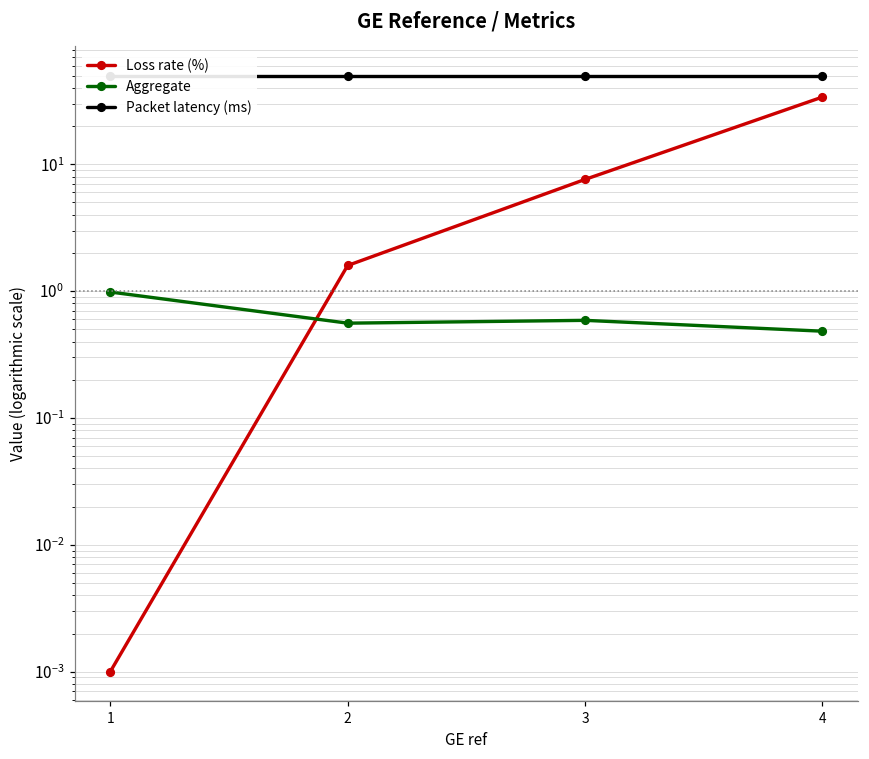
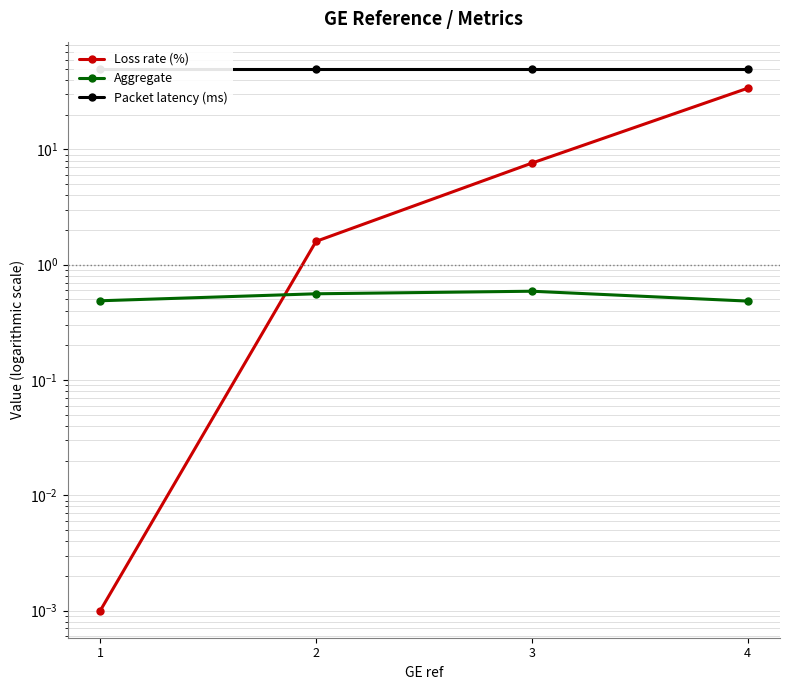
Aggregate, 1: 1.0 -> 0.49
